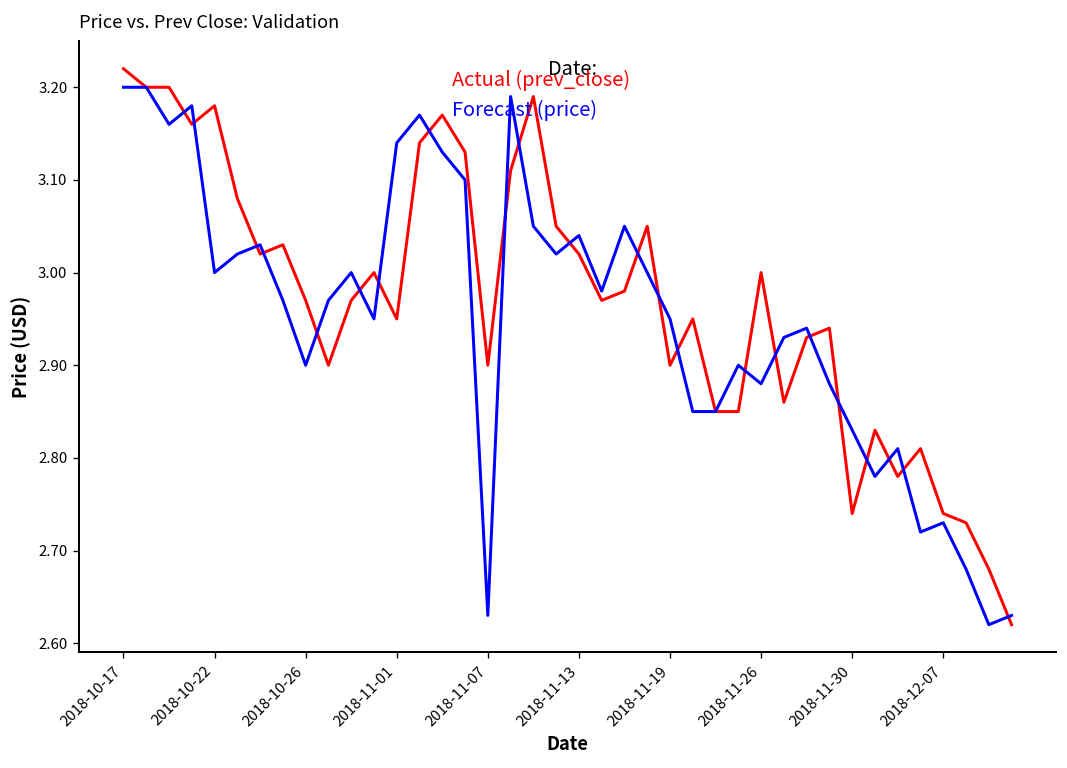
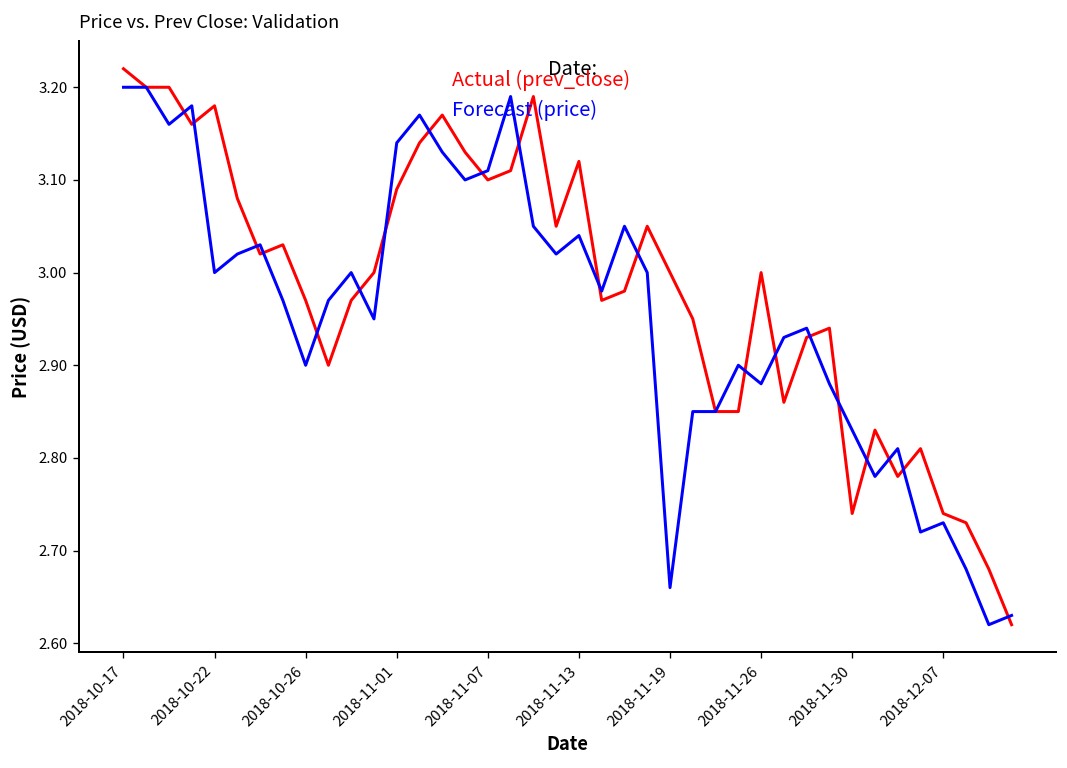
Actual (prev_close), 2018-11-01: 2.95 -> 3.09
Actual (prev_close), 2018-11-07: 2.9 -> 3.1
Forecast (price), 2018-11-07: 2.63 -> 3.11
Actual (prev_close), 2018-11-13: 3.02 -> 3.12
Actual (prev_close), 2018-11-19: 2.9 -> 3.0
Forecast (price), 2018-11-19: 2.95 -> 2.66
